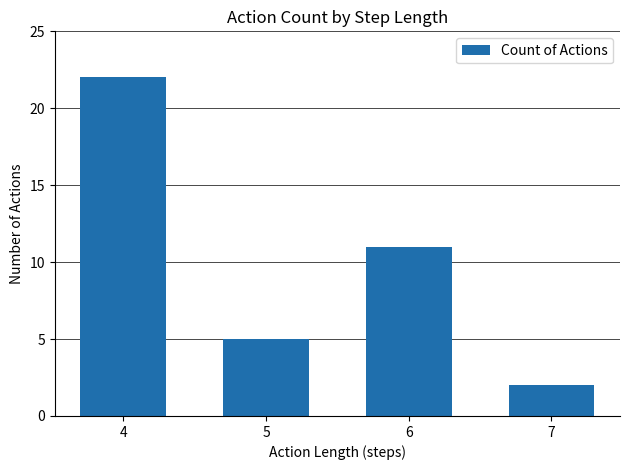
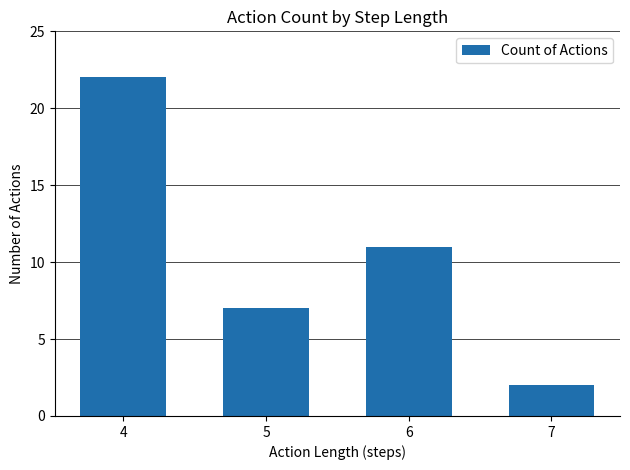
5: 5 -> 7
